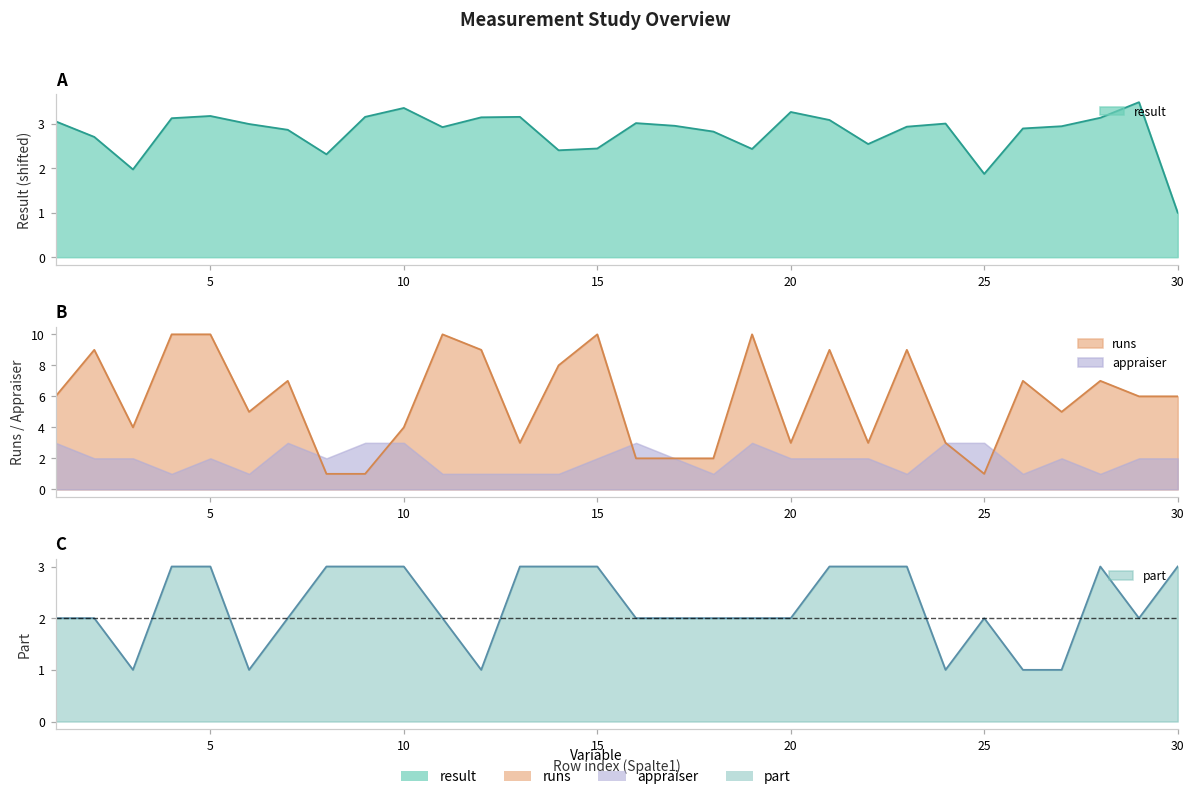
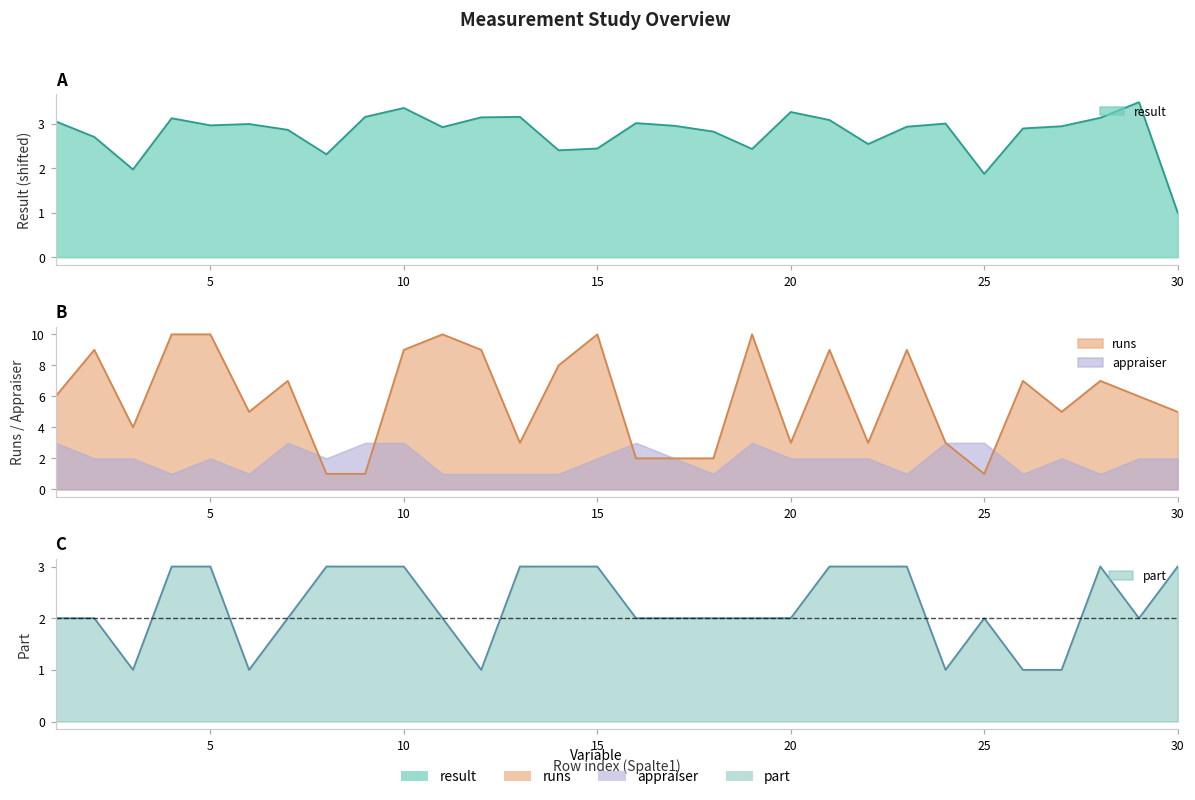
A, 5: 3.2 -> 3.0
B, runs, 10: 4 -> 9
B, runs, 30: 6 -> 5
